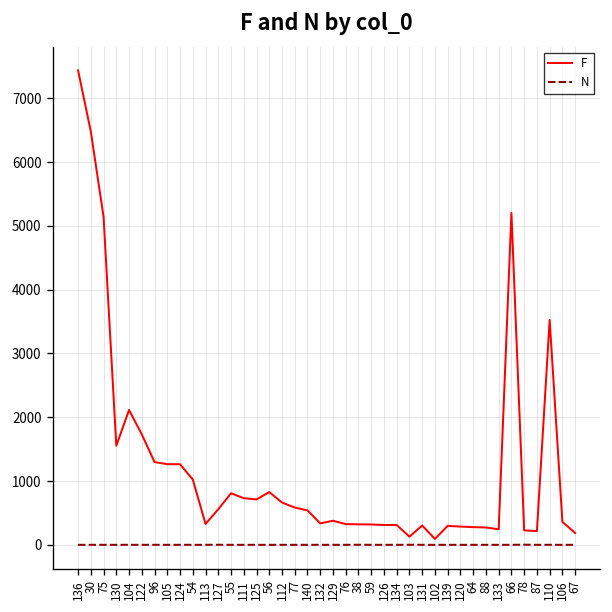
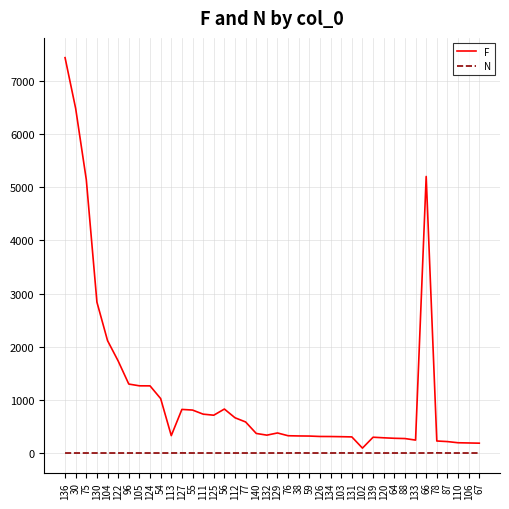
F, 130: 1600 -> 2800
F, 127: 600 -> 800
F, 140: 500 -> 400
F, 103: 100 -> 300
F, 110: 3500 -> 200
F, 106: 400 -> 200
